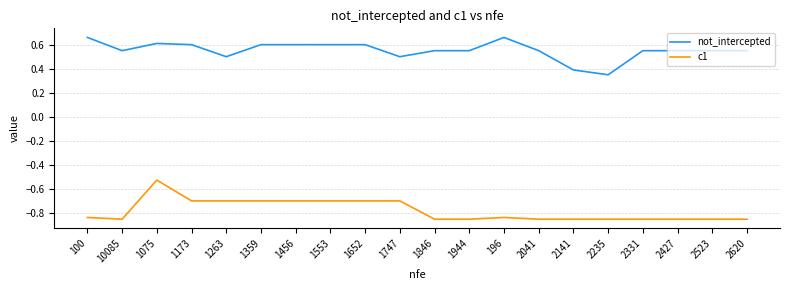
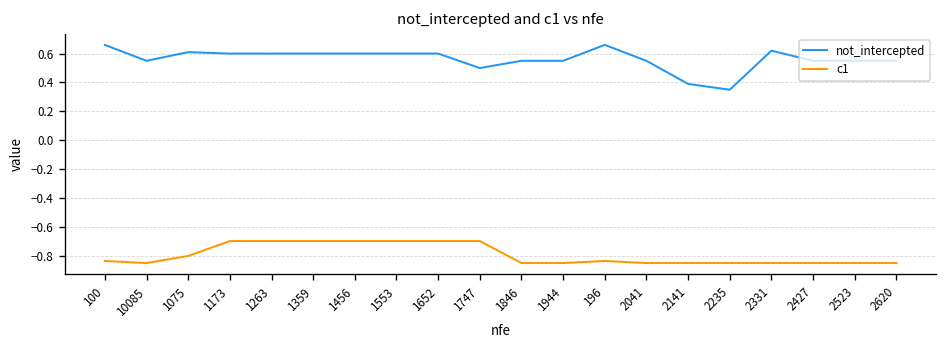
c1, 1075: -0.52 -> -0.80
not_intercepted, 1263: 0.5 -> 0.6
not_intercepted, 2331: 0.55 -> 0.62
